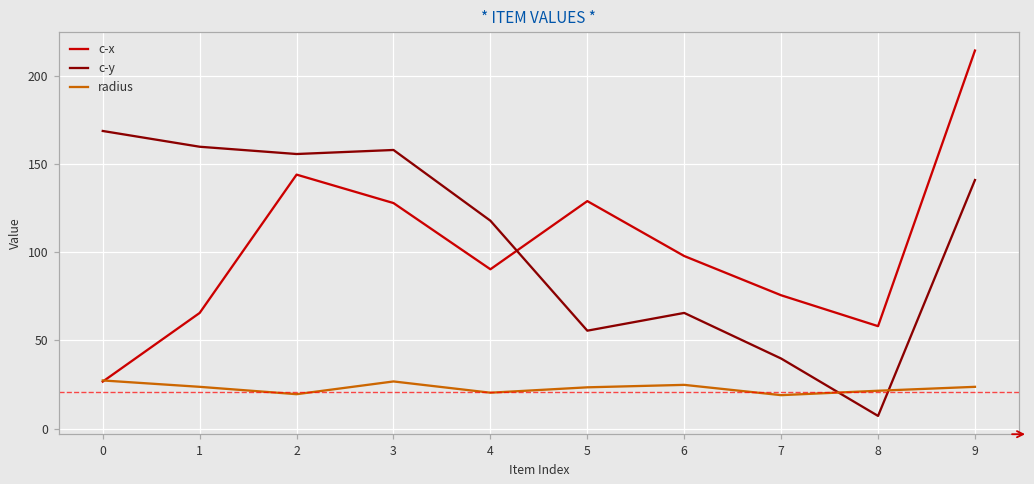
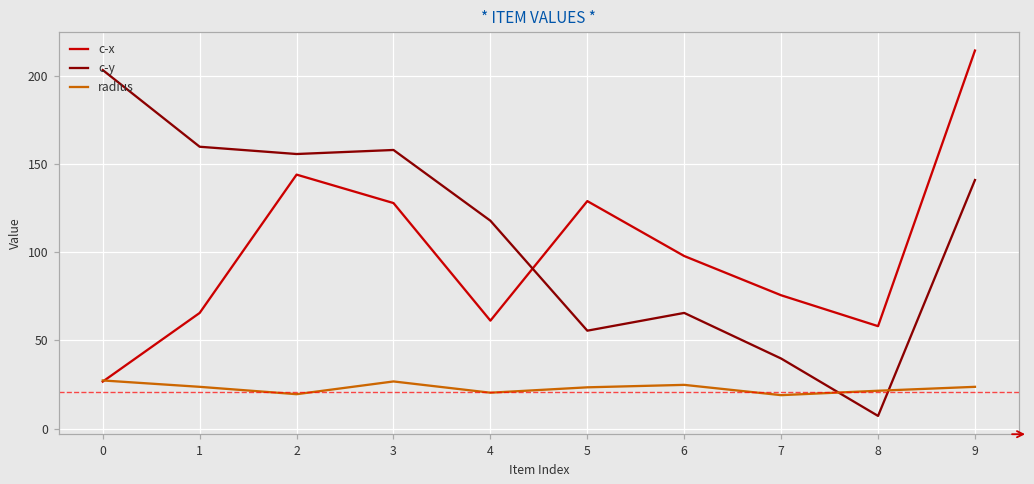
c-y, 0: 169 -> 203
c-x, 4: 90 -> 61
